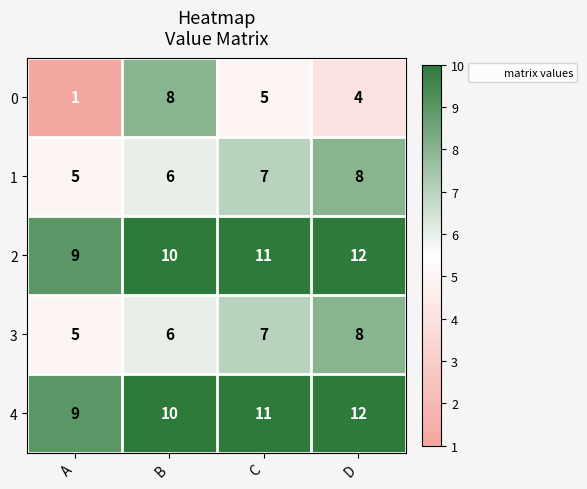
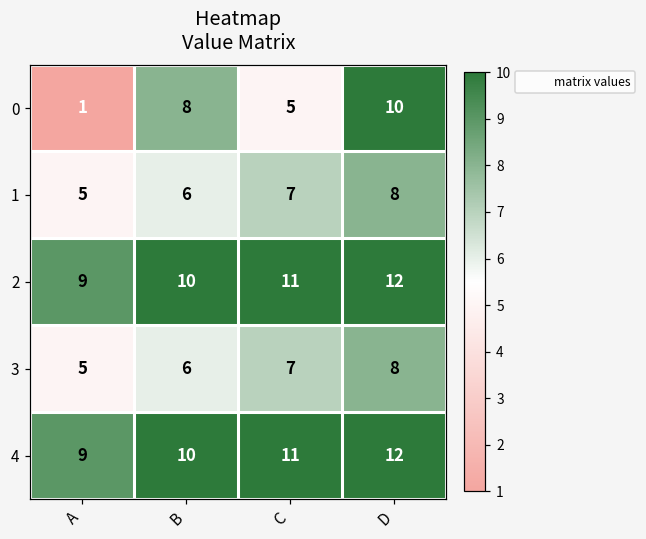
0, D: 4 -> 10
